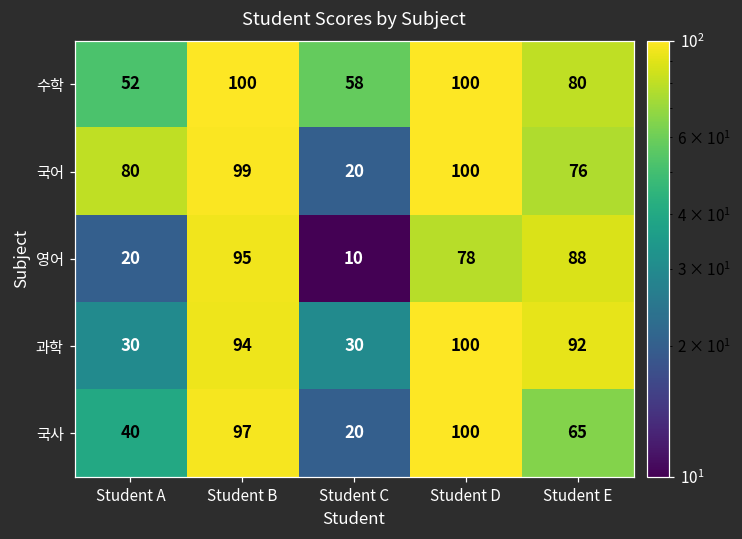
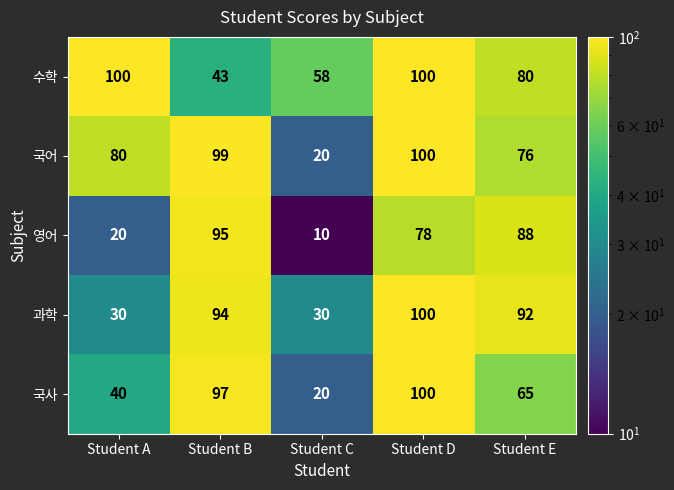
수학, Student A: 52 -> 100
수학, Student B: 100 -> 43
